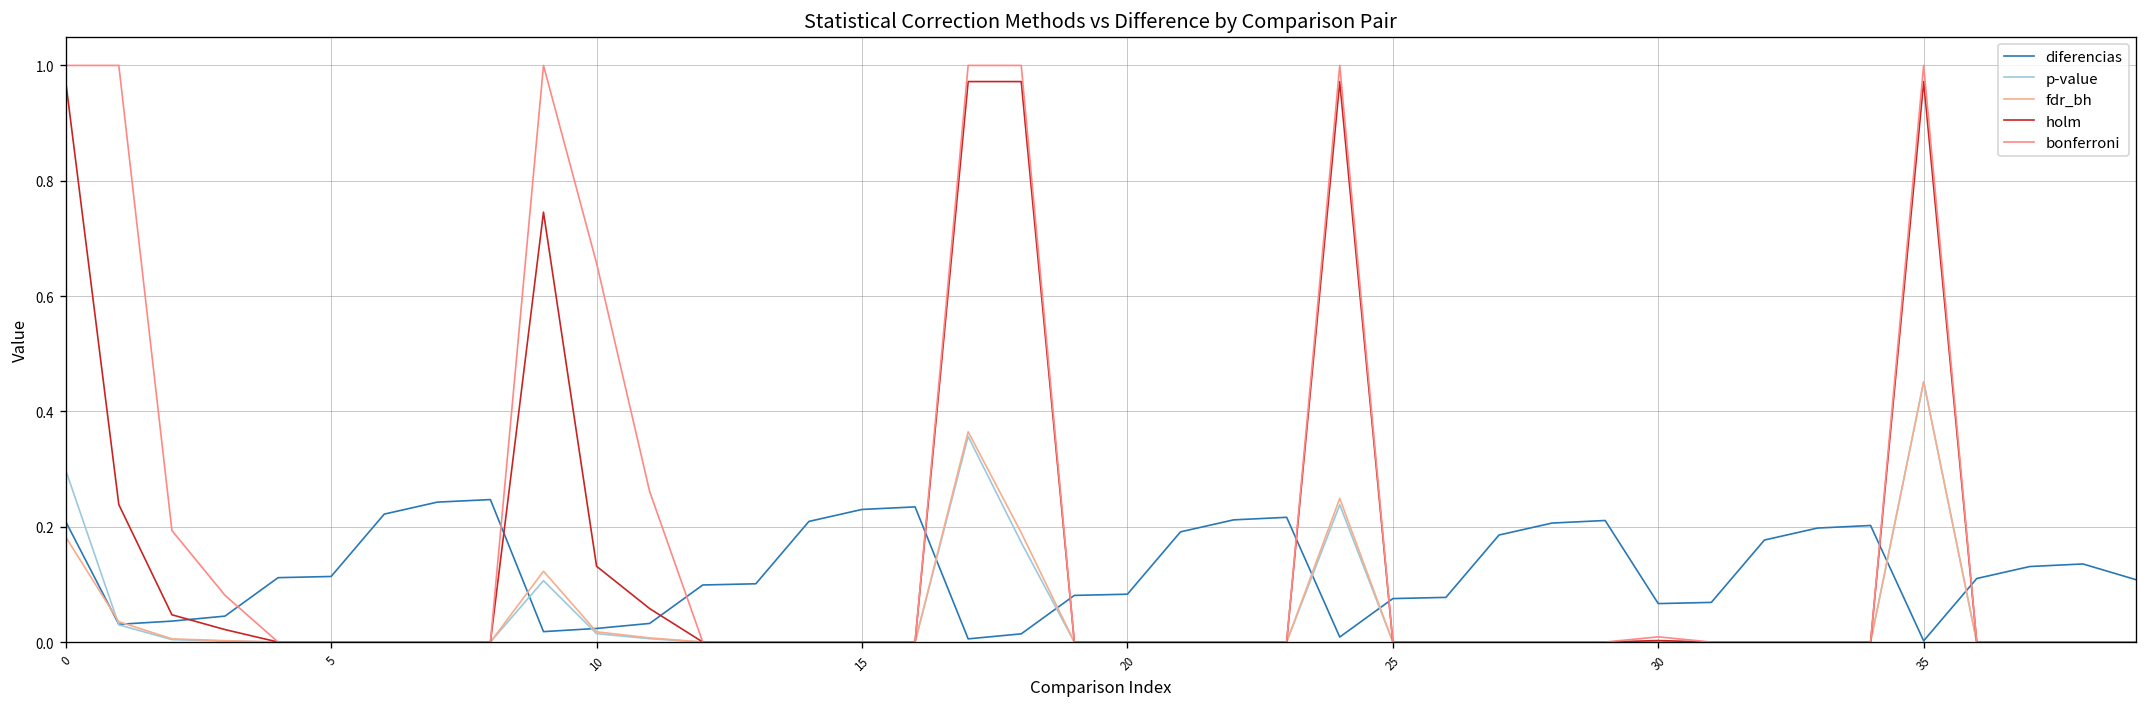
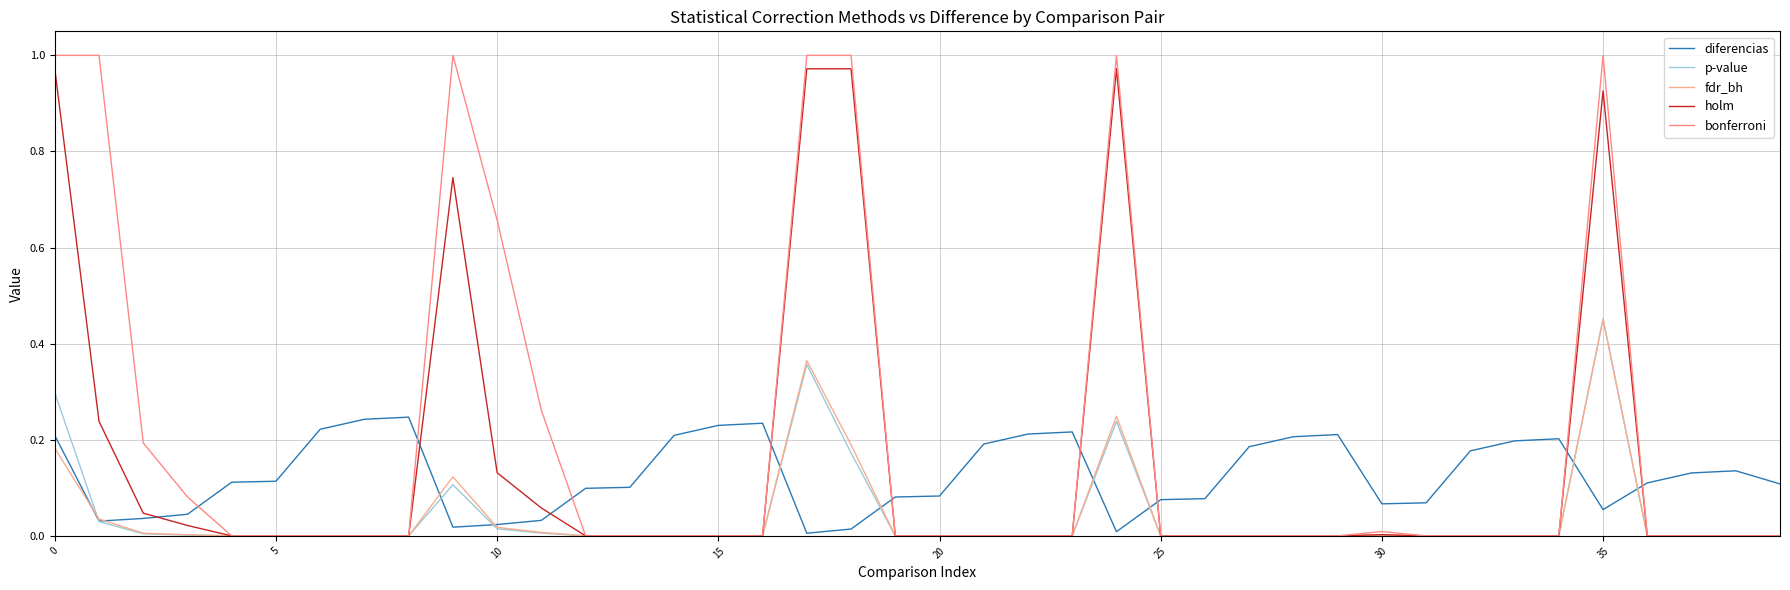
diferencias, 35: 0.00 -> 0.05
holm, 35: 0.97 -> 0.93
